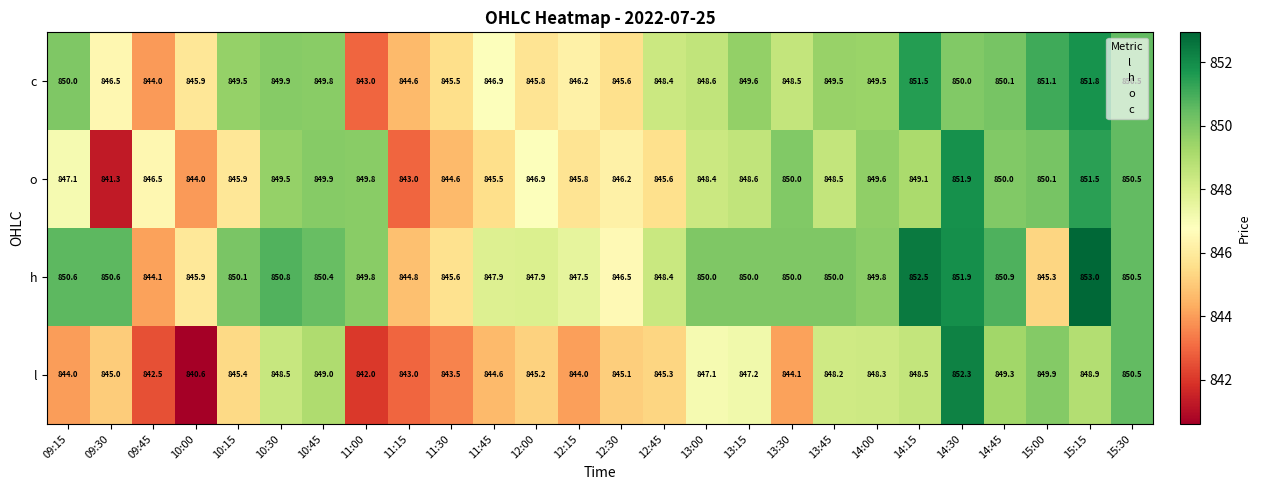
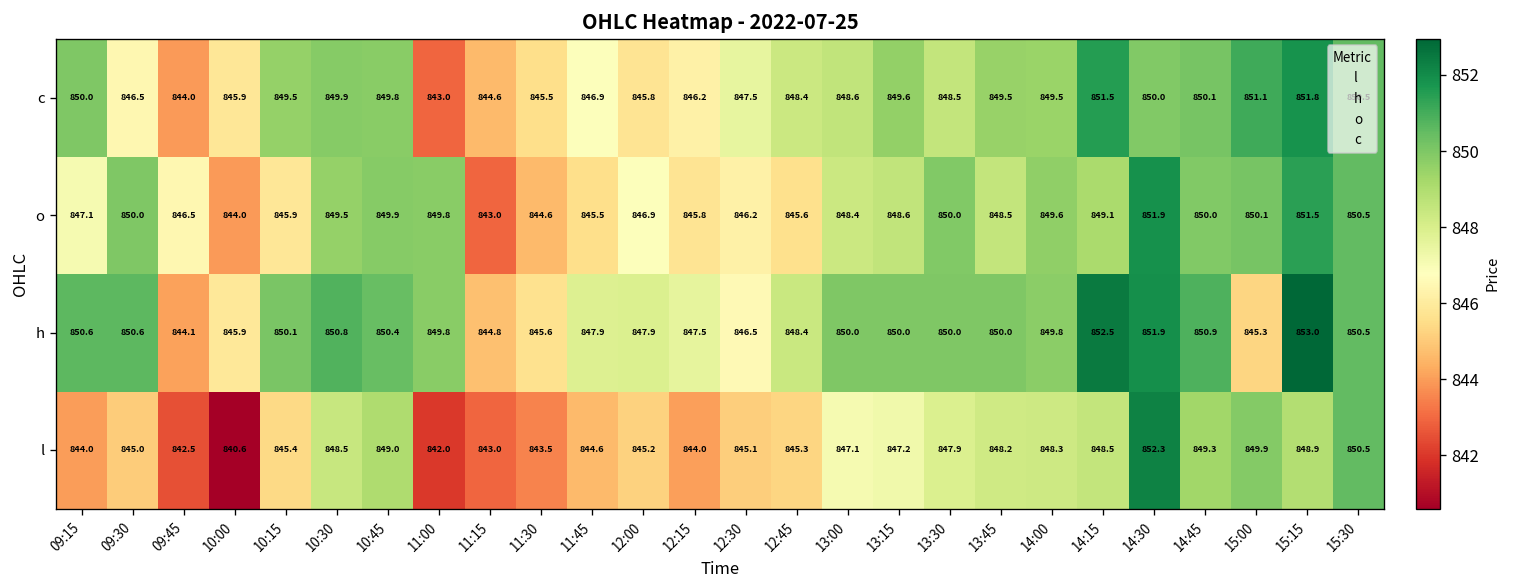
c, 12:30: 845.6 -> 847.5
o, 09:30: 841.3 -> 850.0
l, 13:30: 844.1 -> 847.9
